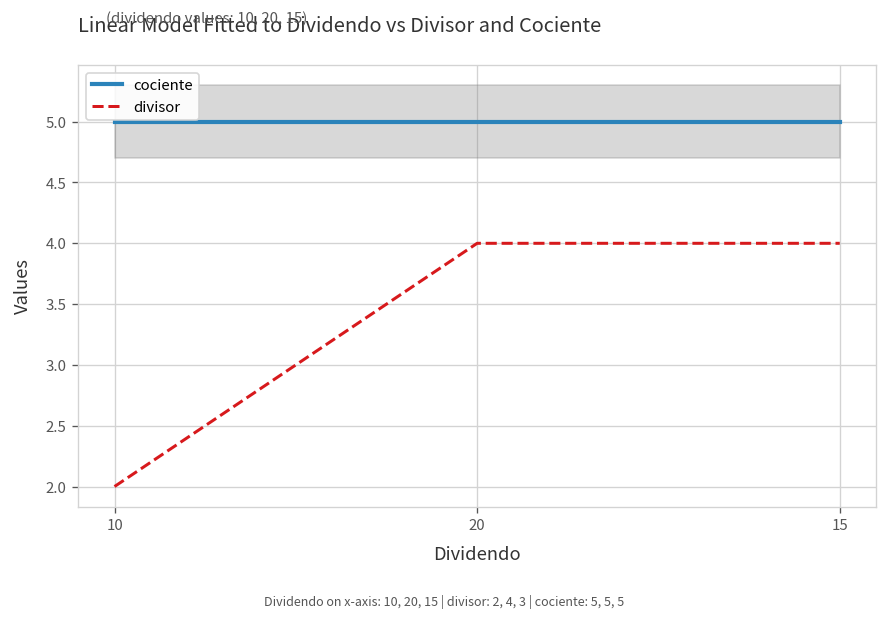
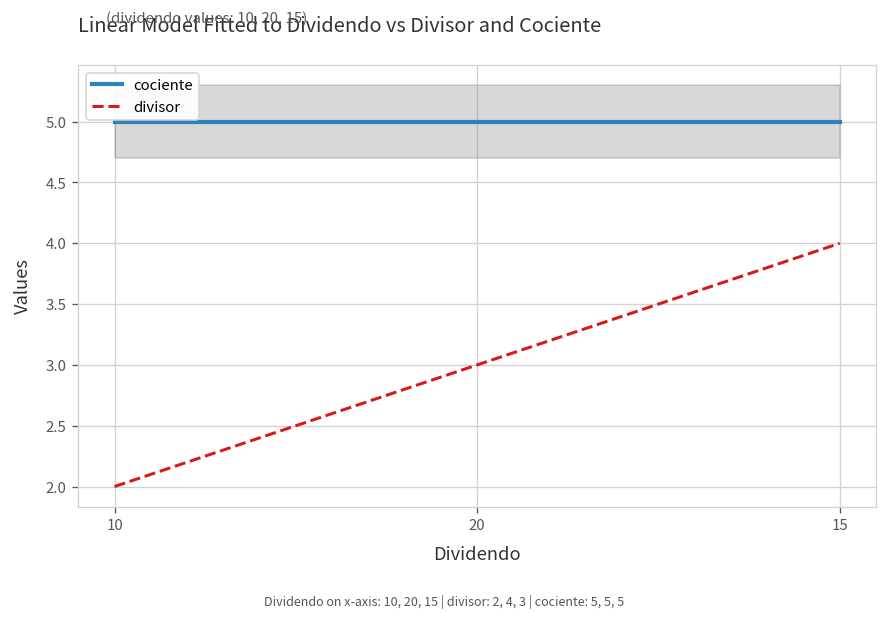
divisor, 20: 4 -> 3
